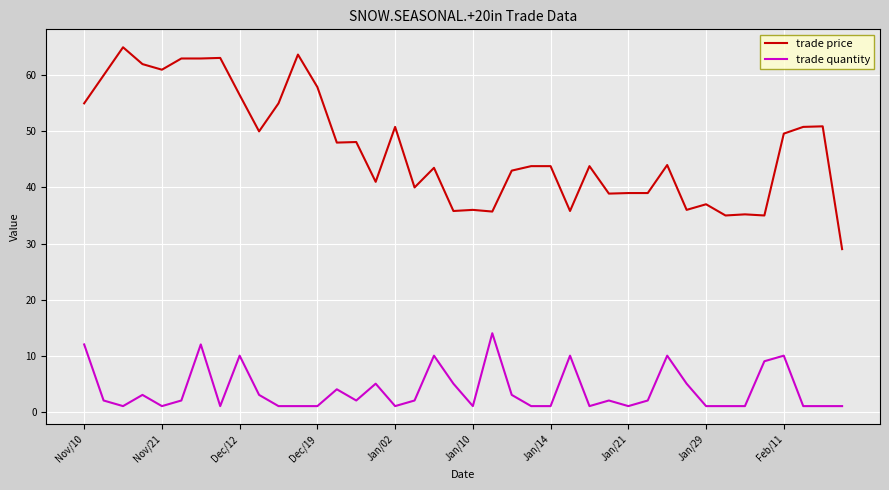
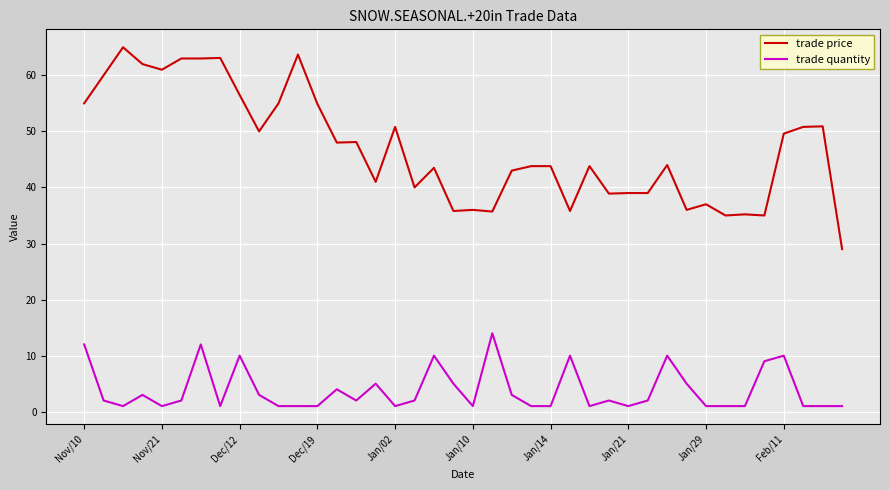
trade price, Dec/19: 58 -> 55
